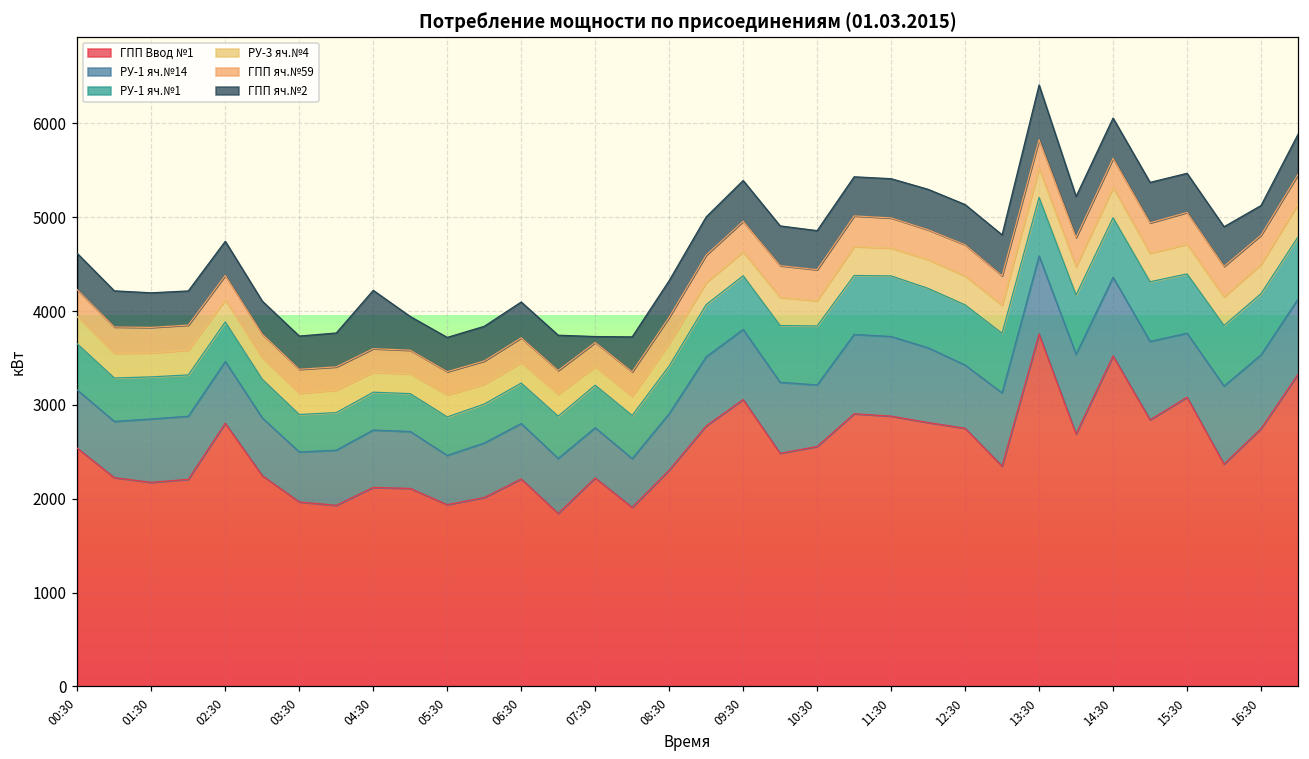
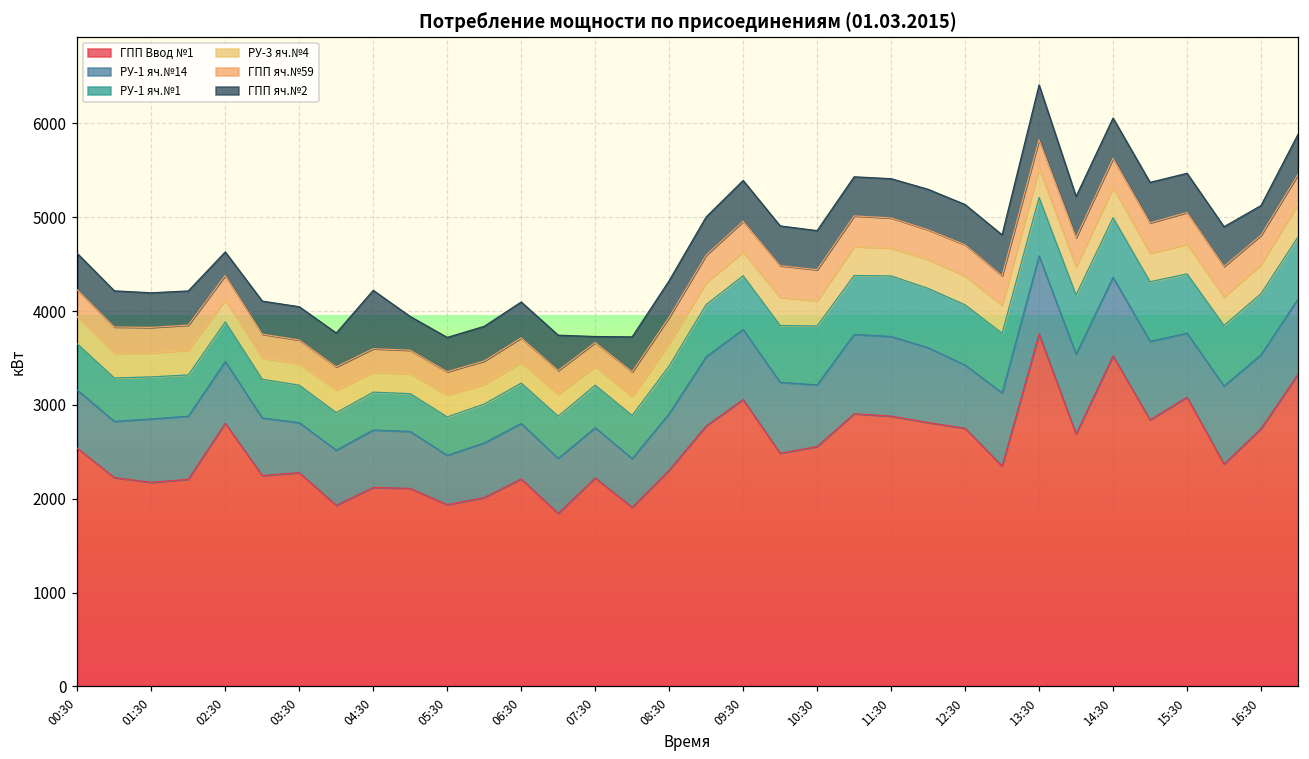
ГПП яч.№2, 02:30: 400 -> 300
ГПП Ввод №1, 03:30: 2000 -> 2300
